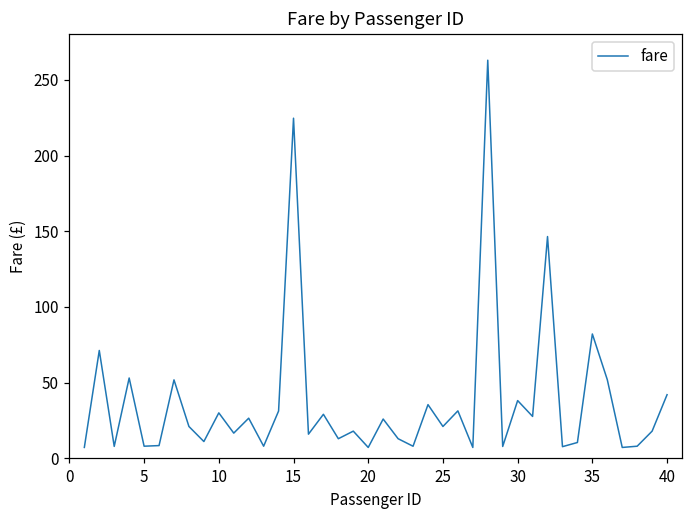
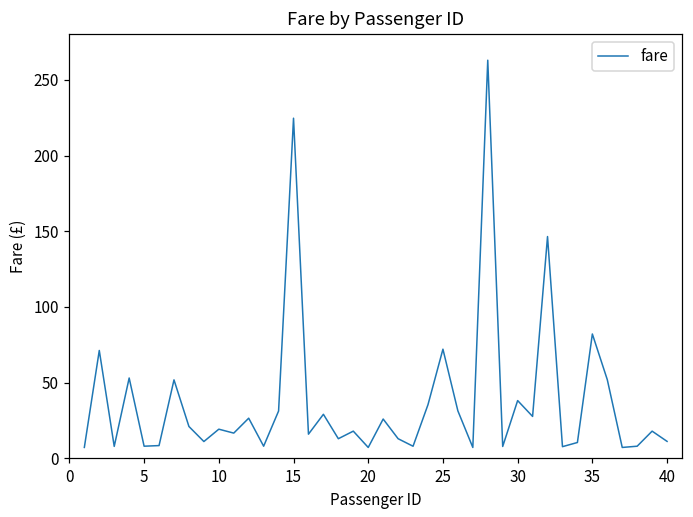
10: 30 -> 19
25: 21 -> 72
40: 42 -> 11
